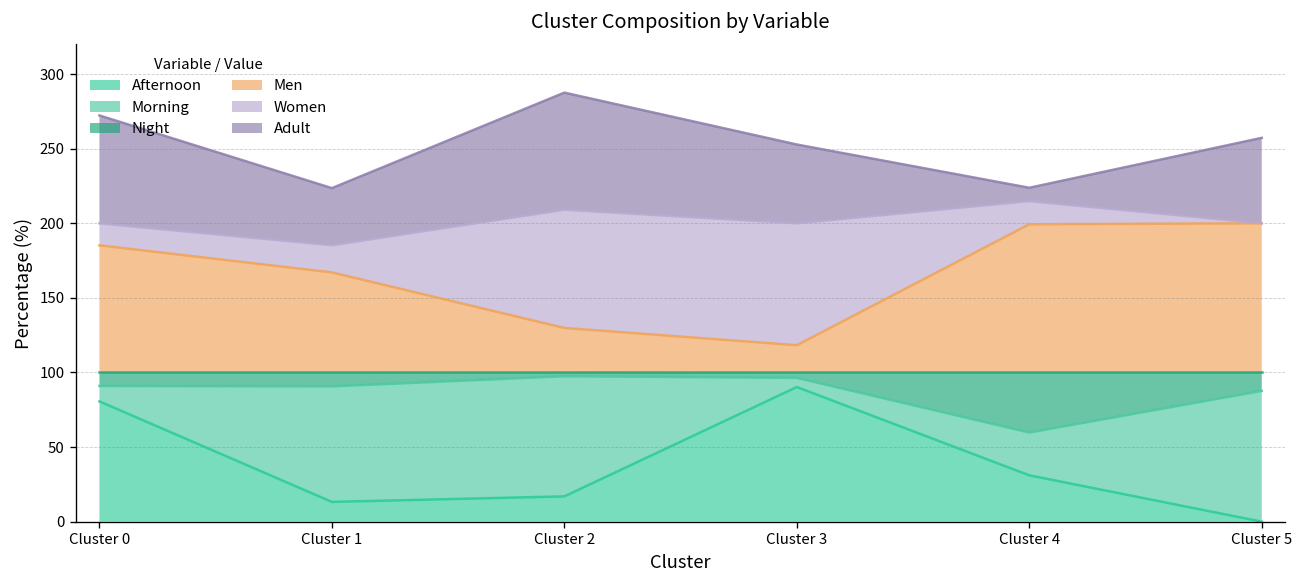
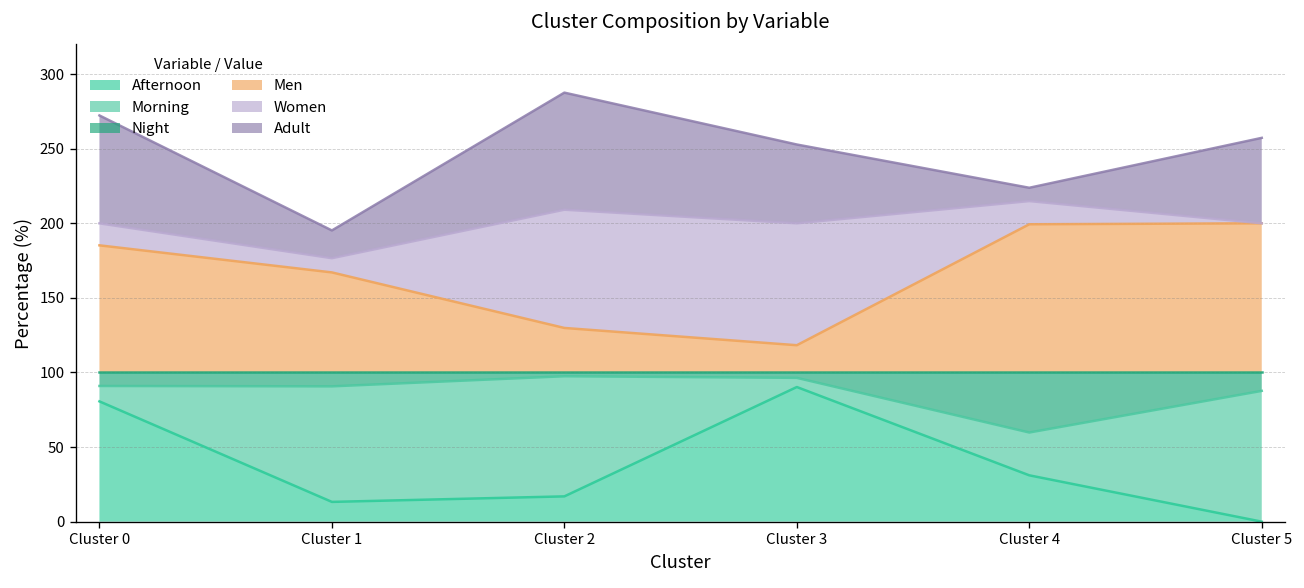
Women, Cluster 1: 18 -> 10
Adult, Cluster 1: 38 -> 19
